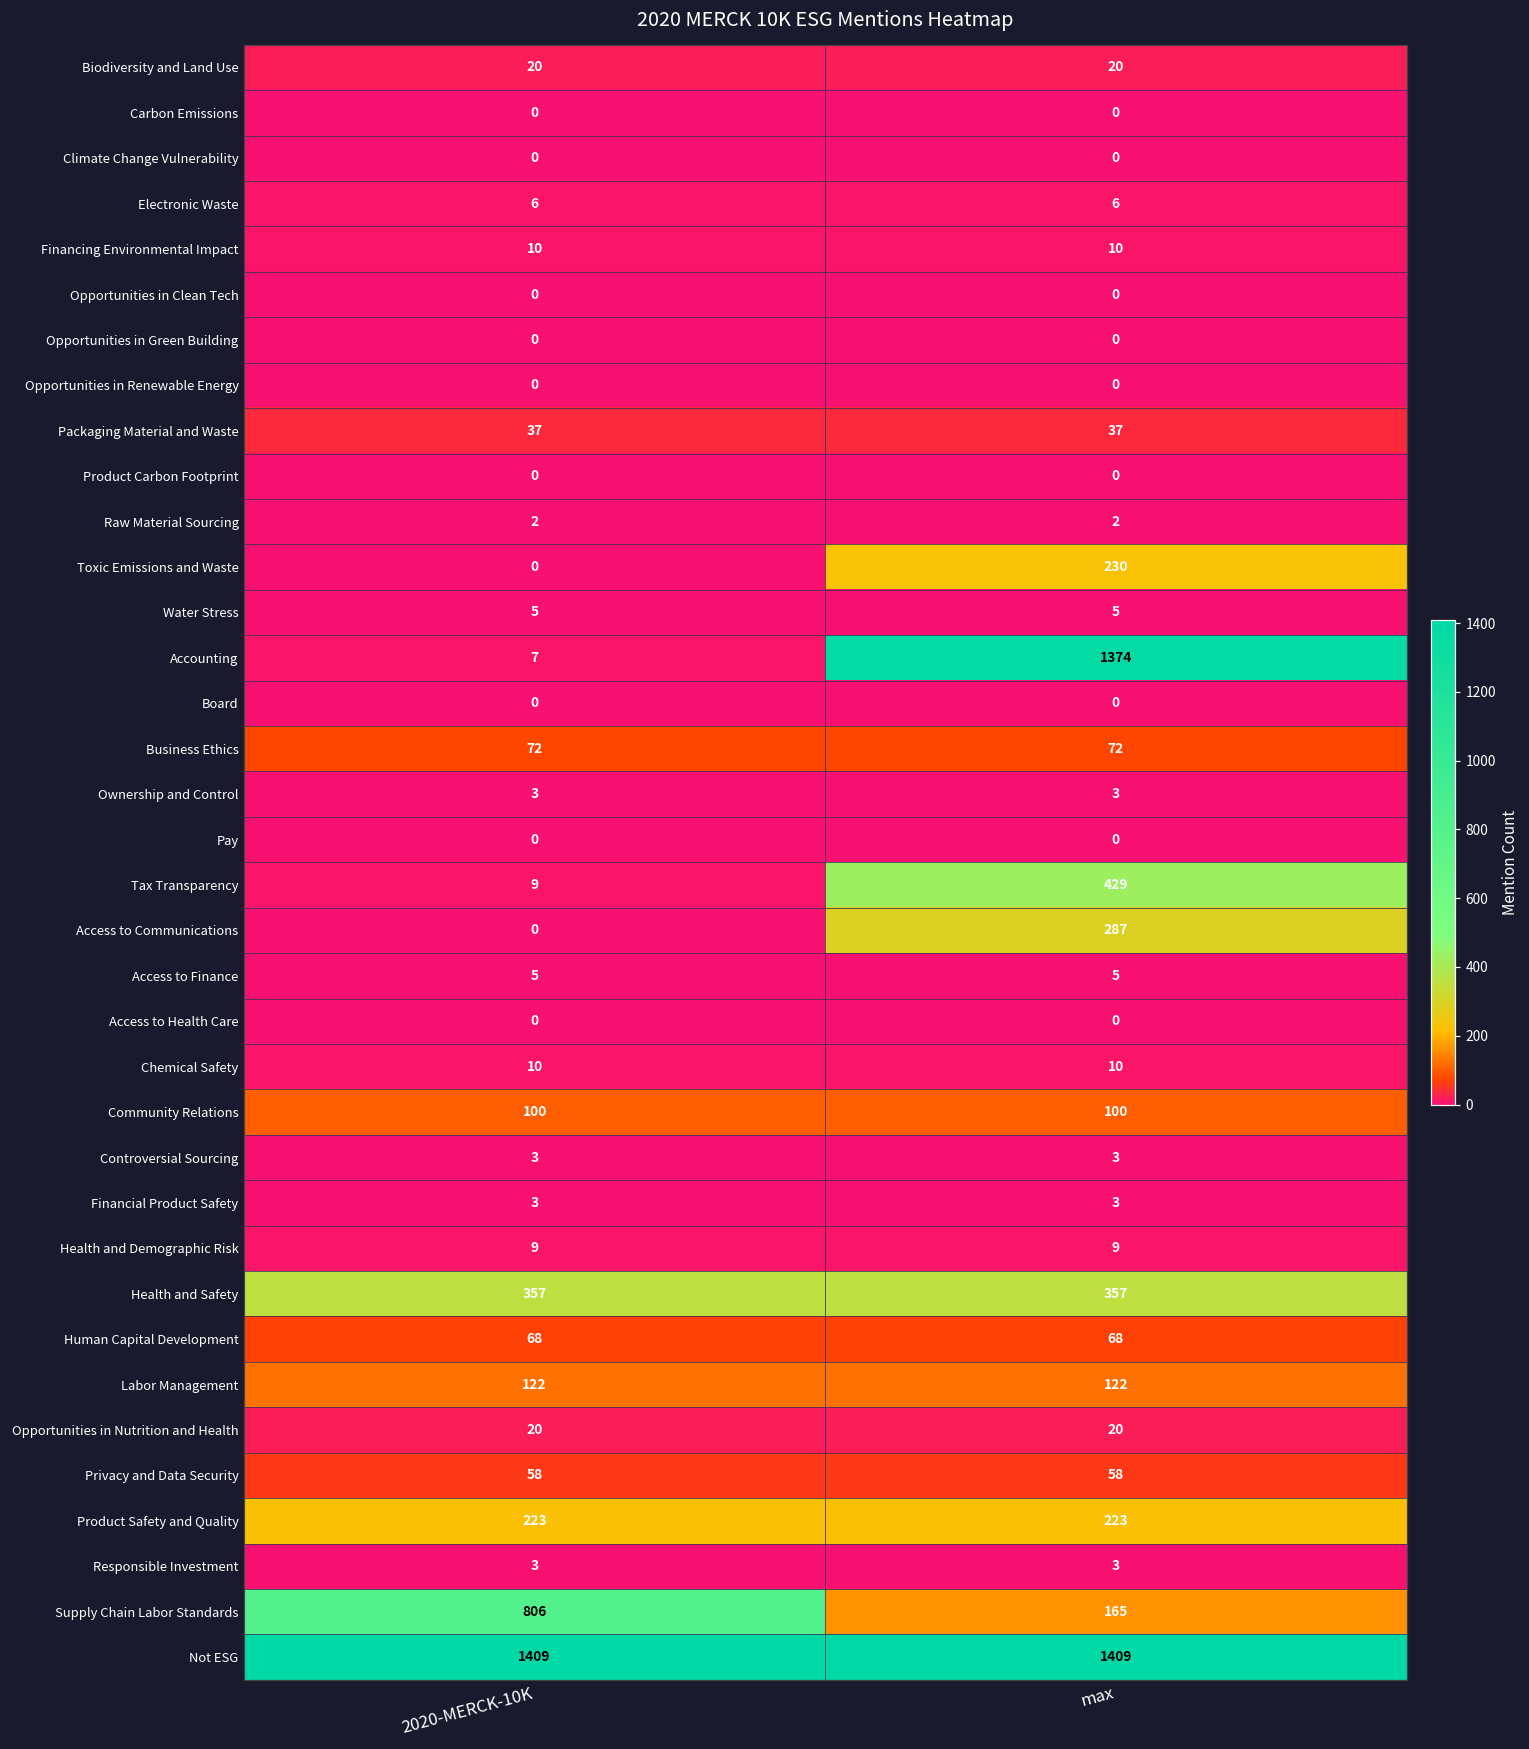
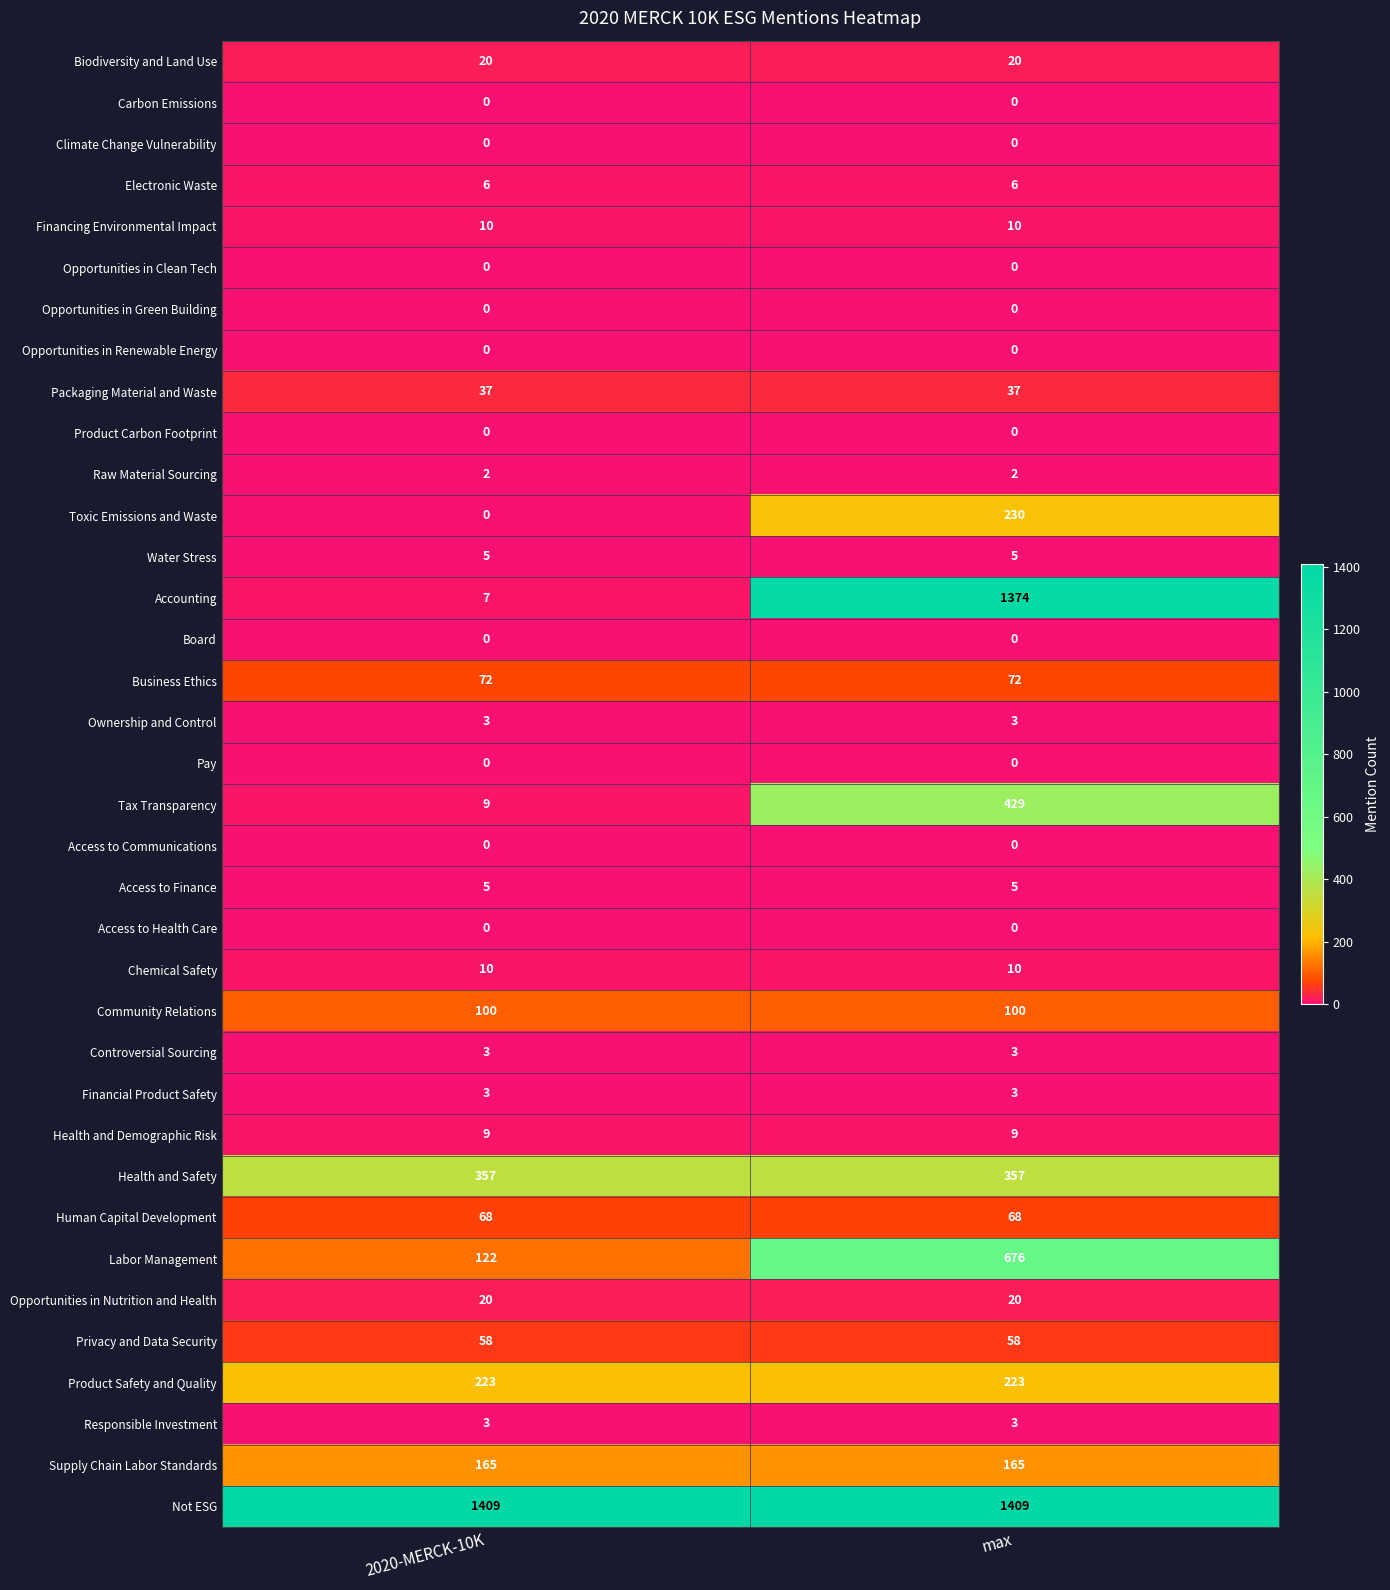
Access to Communications, max: 287 -> 0
Labor Management, max: 122 -> 676
Supply Chain Labor Standards, 2020-MERCK-10K: 806 -> 165
